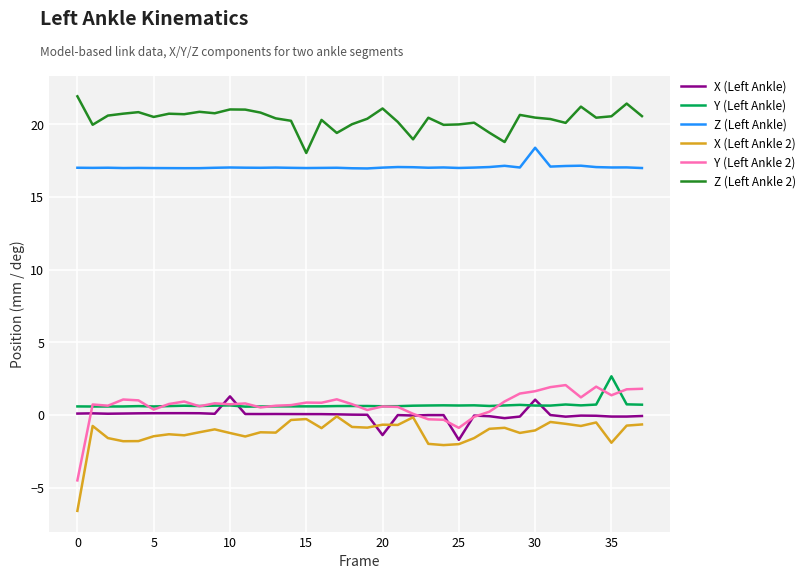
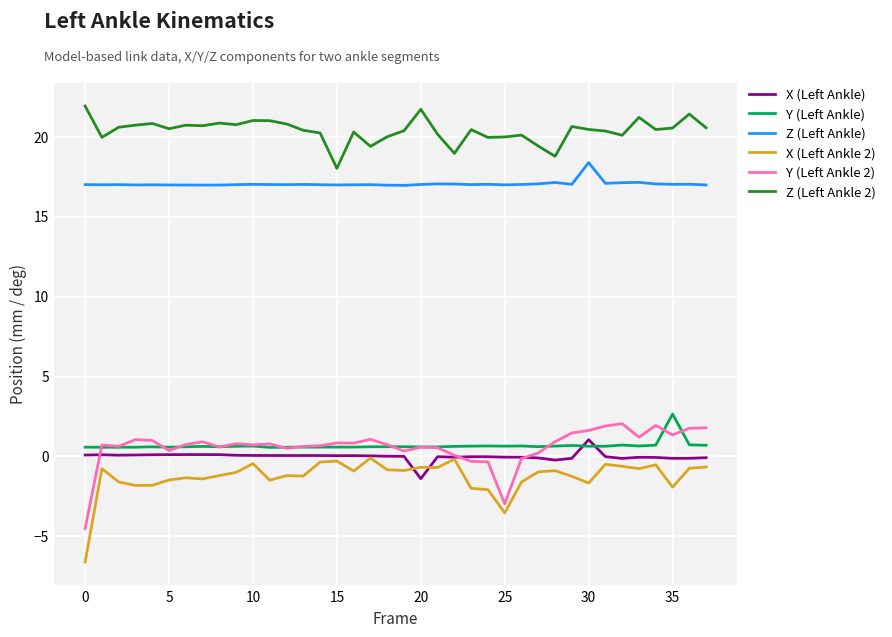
X (Left Ankle), 10: 1.3 -> 0.1
X (Left Ankle 2), 10: -1.2 -> -0.4
Z (Left Ankle 2), 20: 21.1 -> 21.7
X (Left Ankle), 25: -1.7 -> 0.0
X (Left Ankle 2), 25: -2.0 -> -3.5
Y (Left Ankle 2), 25: -0.9 -> -3.0
X (Left Ankle 2), 30: -1.1 -> -1.7
